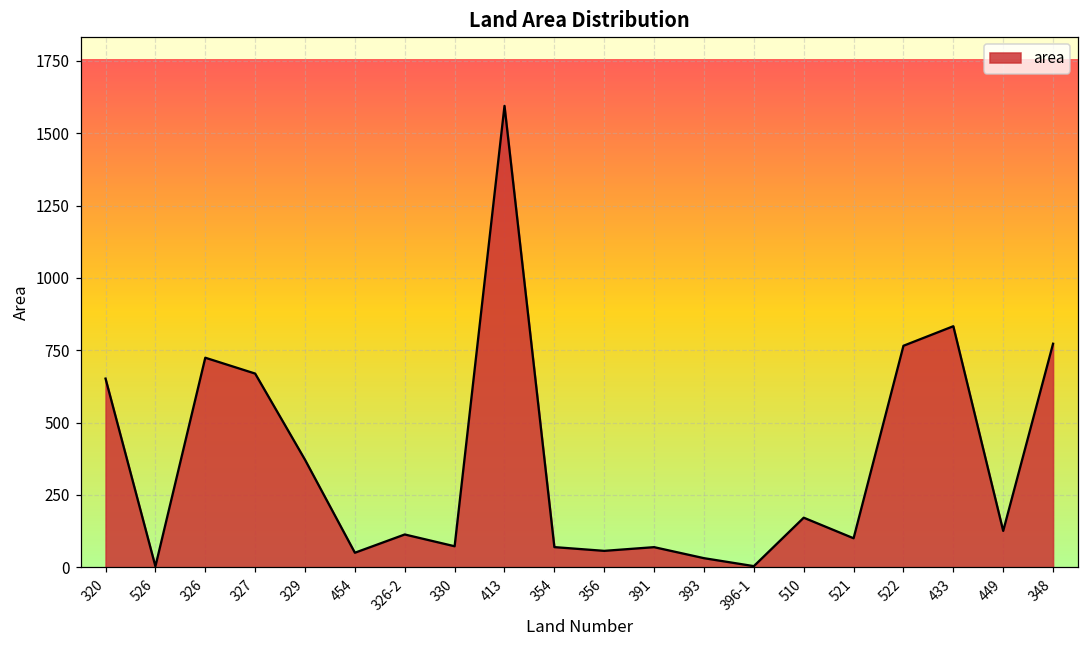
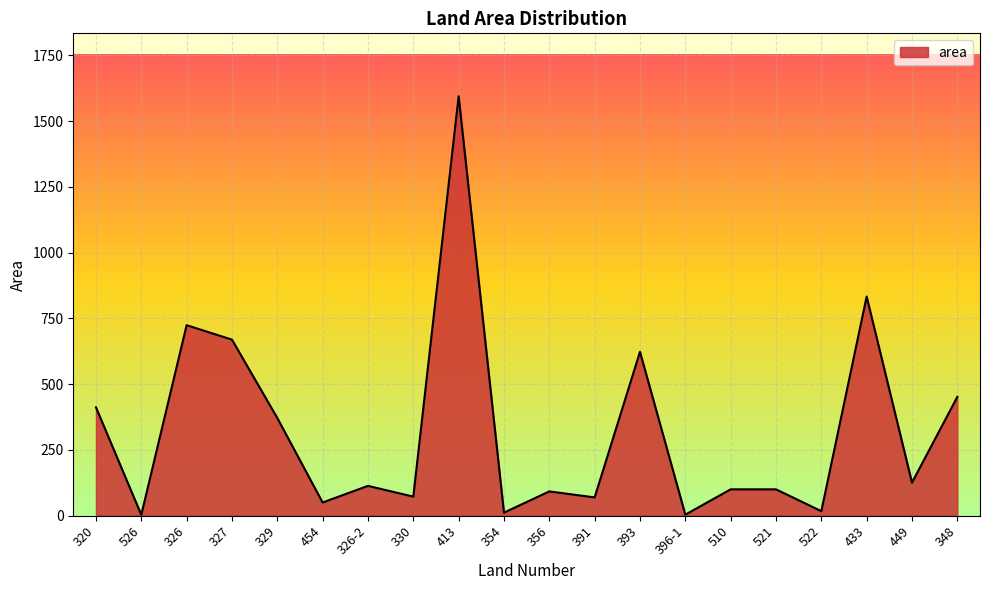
320: 650 -> 410
354: 70 -> 10
356: 60 -> 90
393: 30 -> 620
510: 170 -> 100
522: 770 -> 20
348: 770 -> 450
